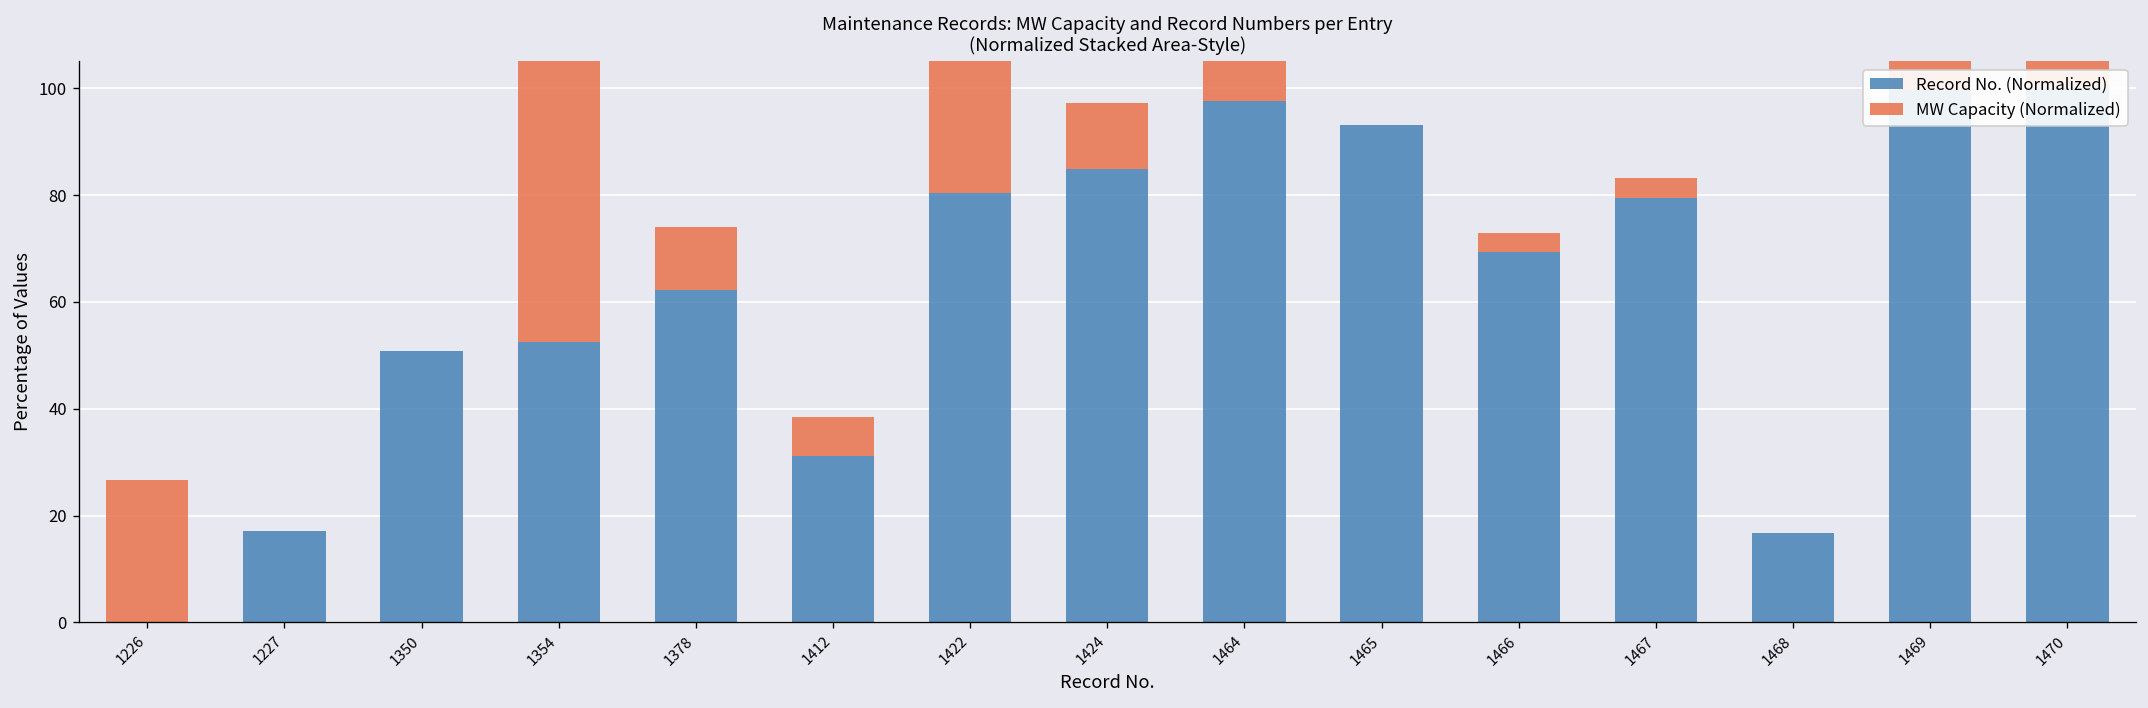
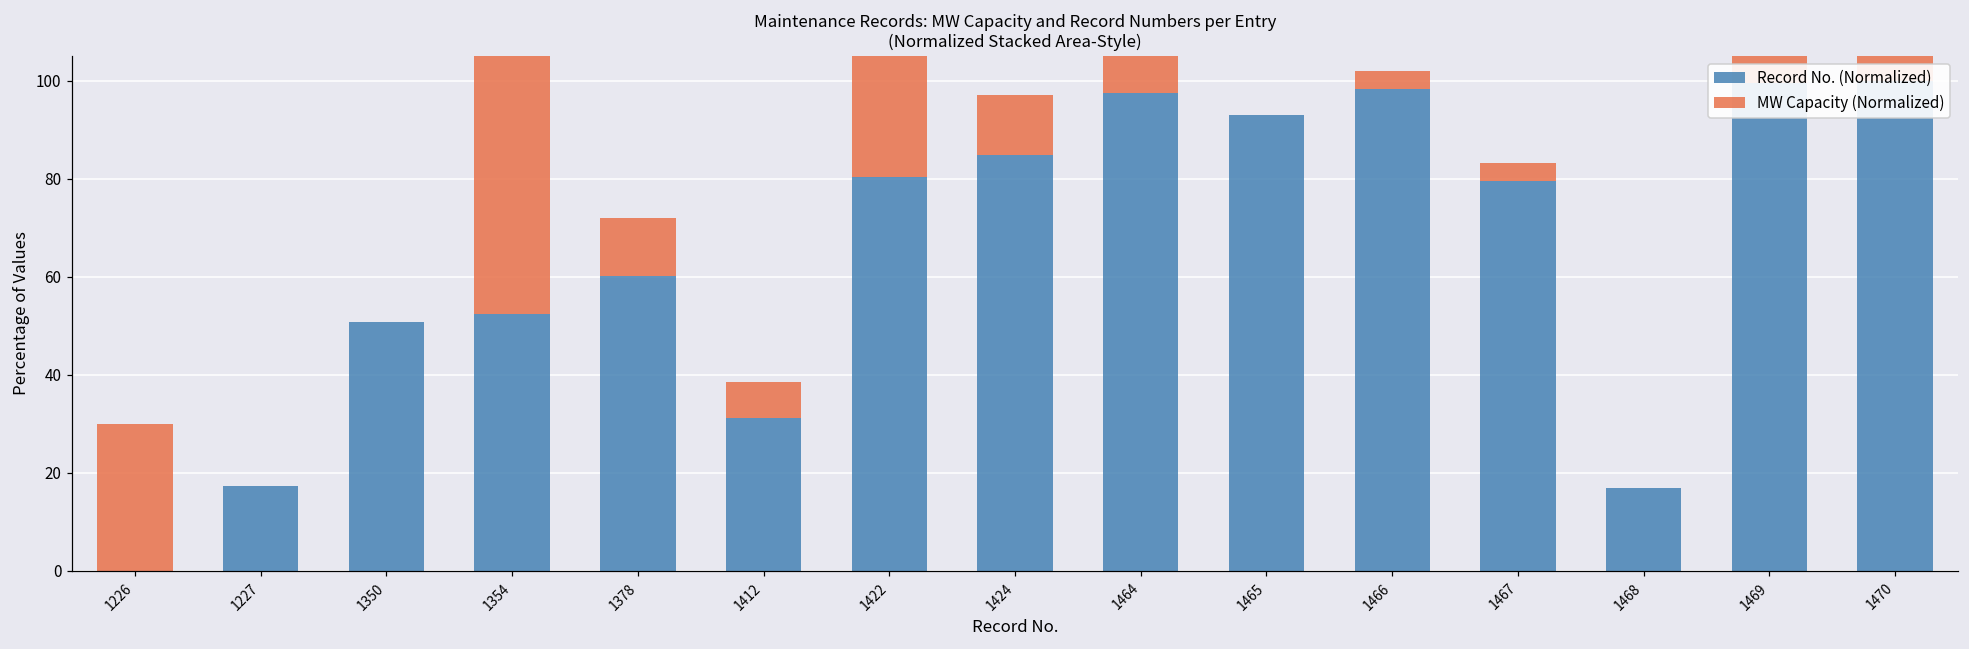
MW Capacity (Normalized), 1226: 27 -> 30
Record No. (Normalized), 1378: 62 -> 60
Record No. (Normalized), 1466: 69 -> 98
